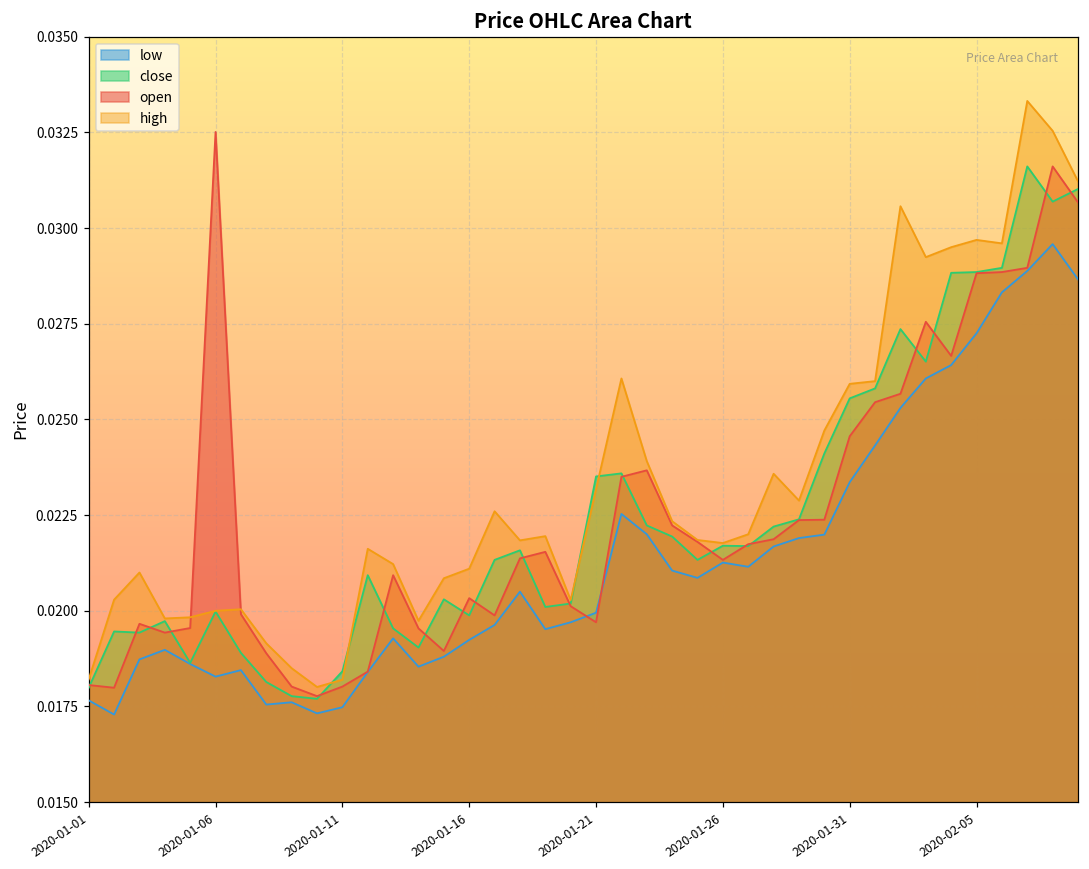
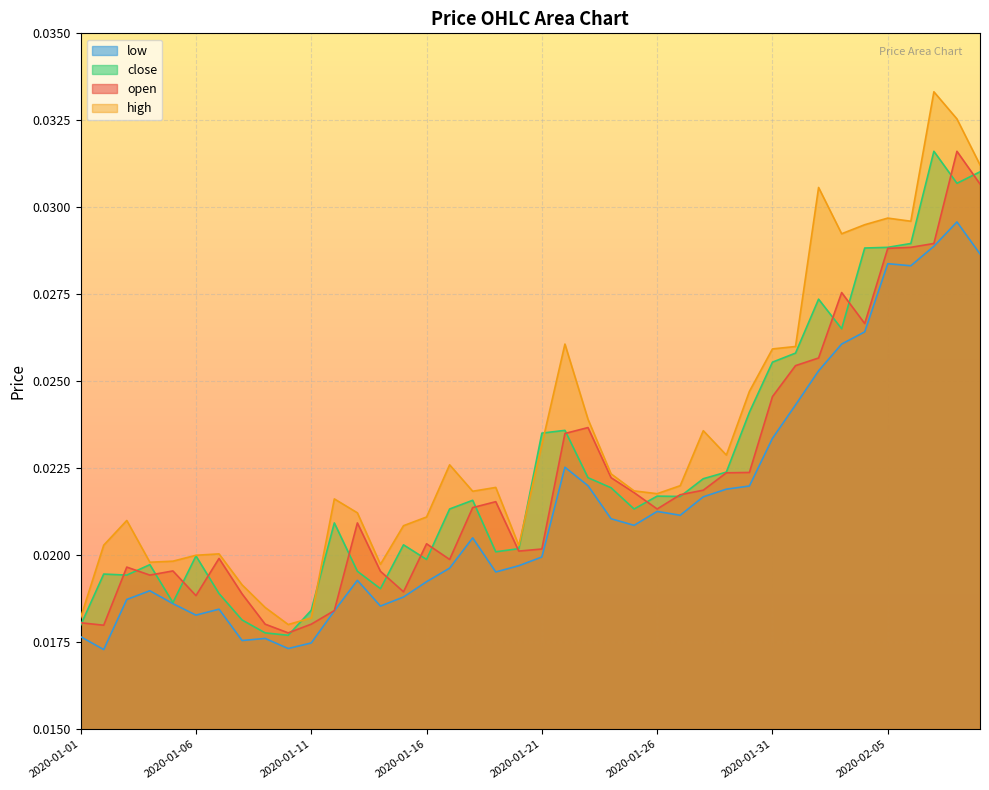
open, 2020-01-06: 0.0325 -> 0.0188
open, 2020-01-21: 0.0197 -> 0.0202
low, 2020-02-05: 0.0273 -> 0.0284
